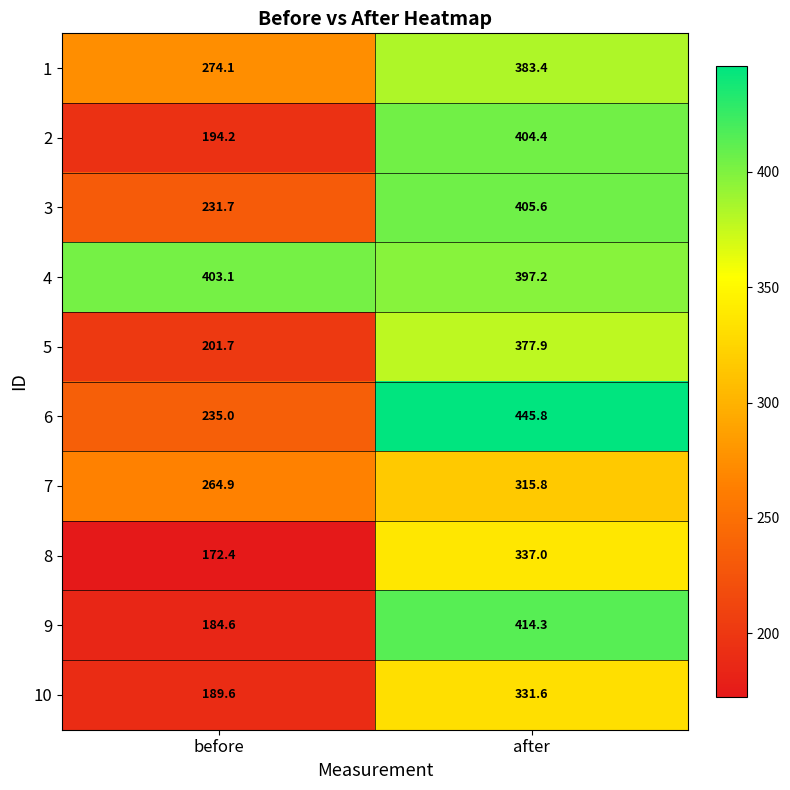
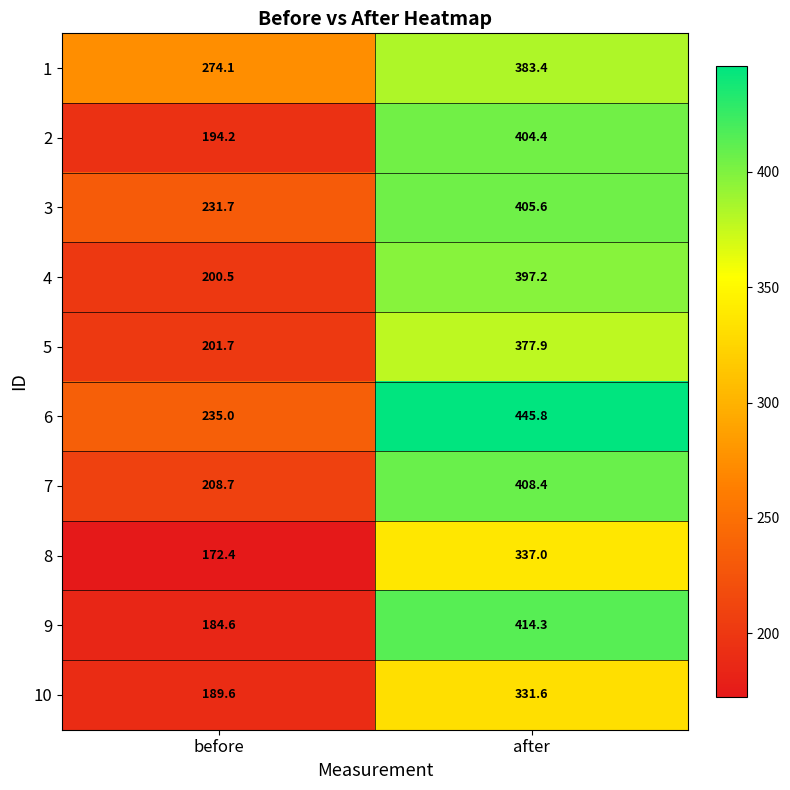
4, before: 403.1 -> 200.5
7, before: 264.9 -> 208.7
7, after: 315.8 -> 408.4
